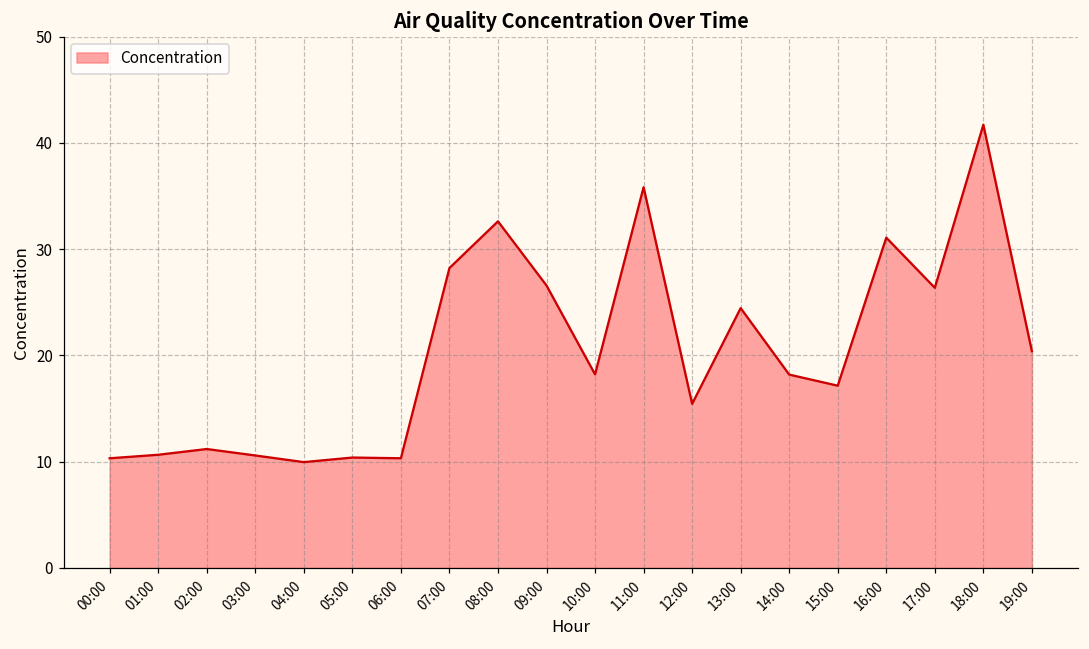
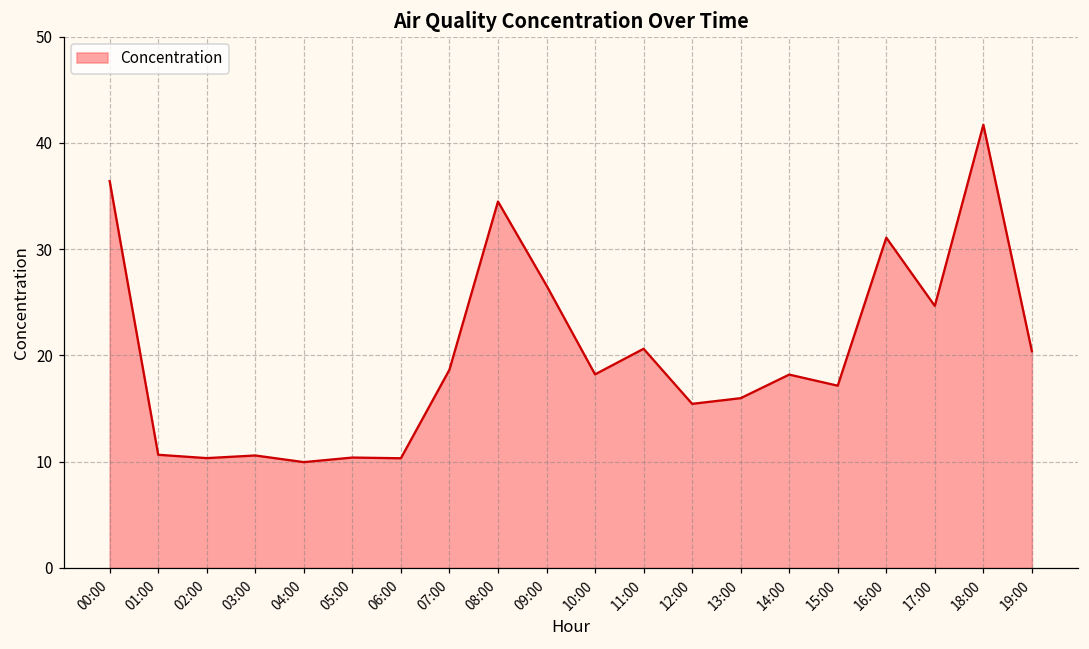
00:00: 10 -> 36
02:00: 11 -> 10
07:00: 28 -> 19
08:00: 33 -> 34
11:00: 36 -> 21
13:00: 24 -> 16
17:00: 26 -> 25
